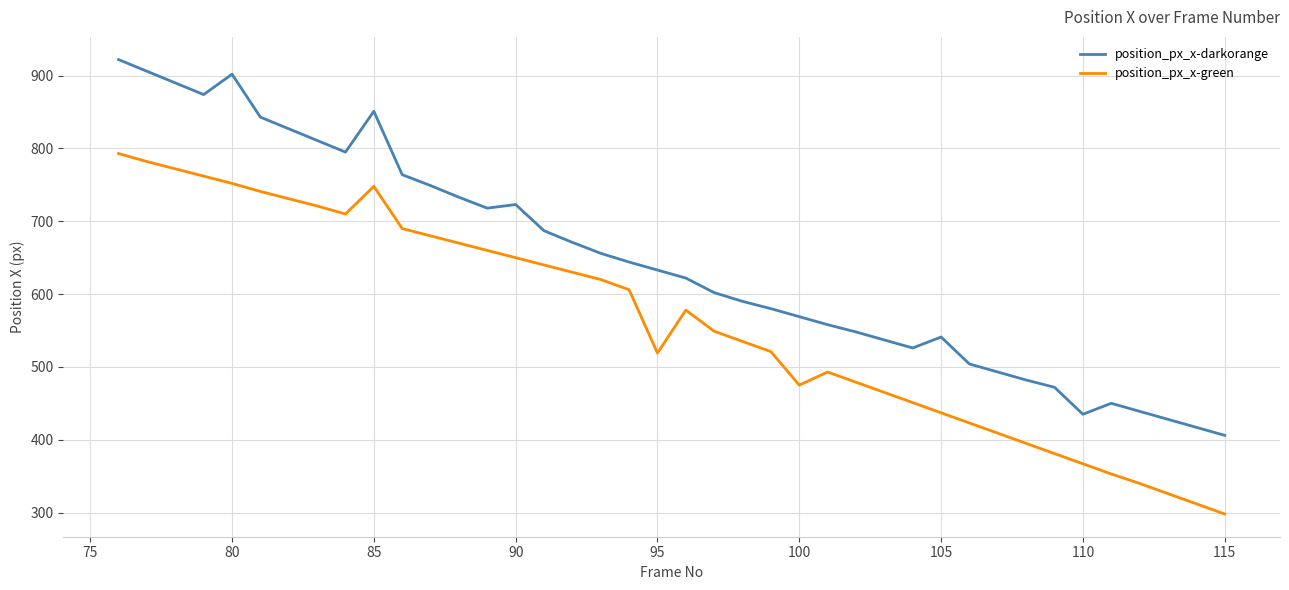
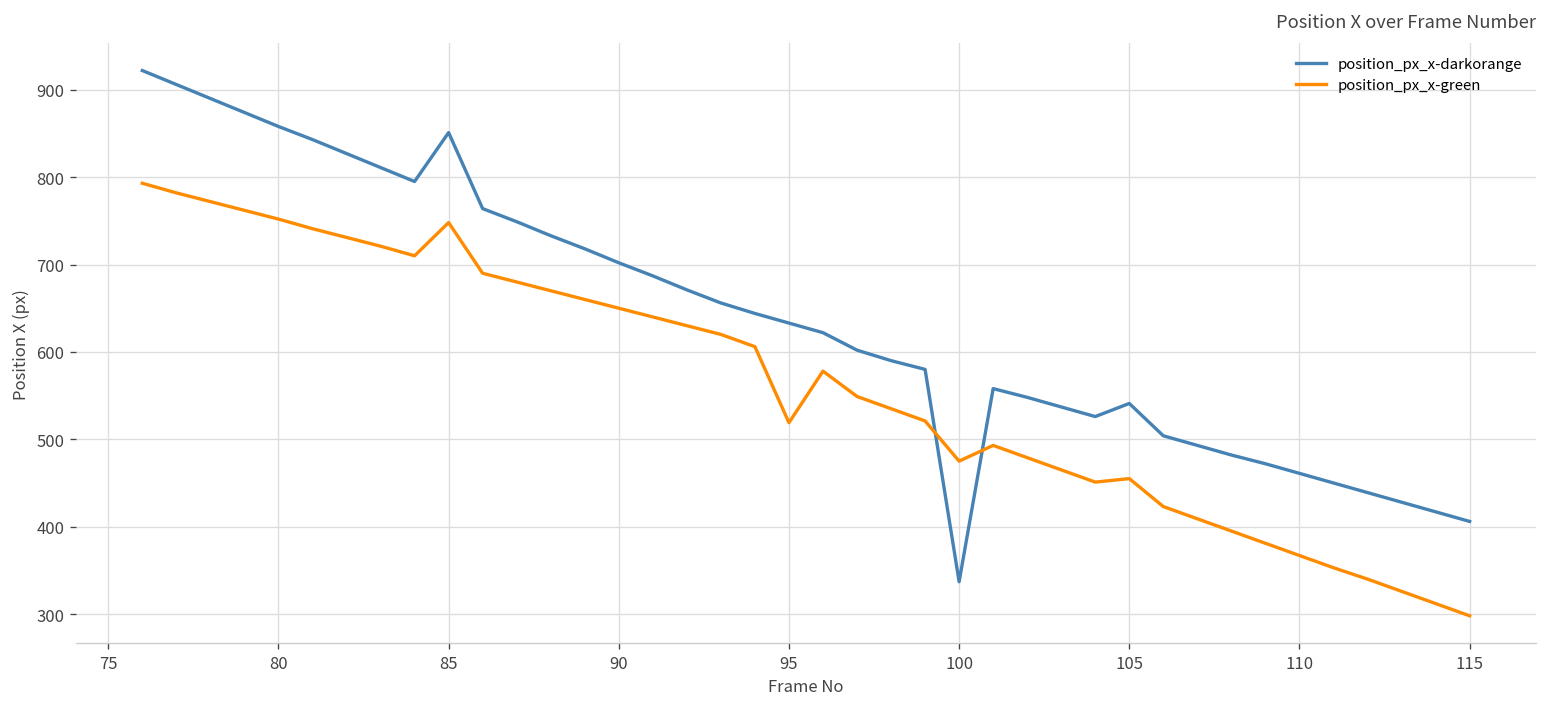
position_px_x-darkorange, 80: 900 -> 860
position_px_x-darkorange, 90: 720 -> 700
position_px_x-darkorange, 100: 570 -> 340
position_px_x-green, 105: 440 -> 460
position_px_x-darkorange, 110: 440 -> 460
